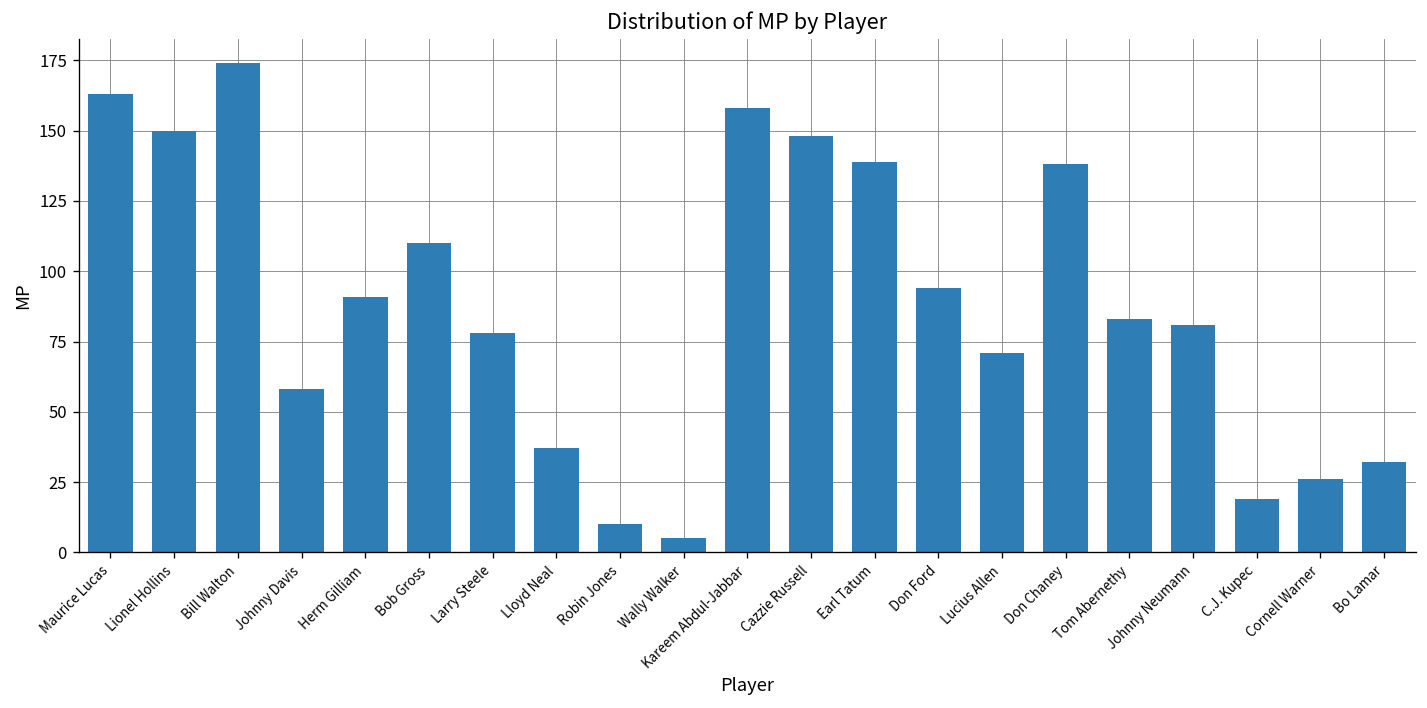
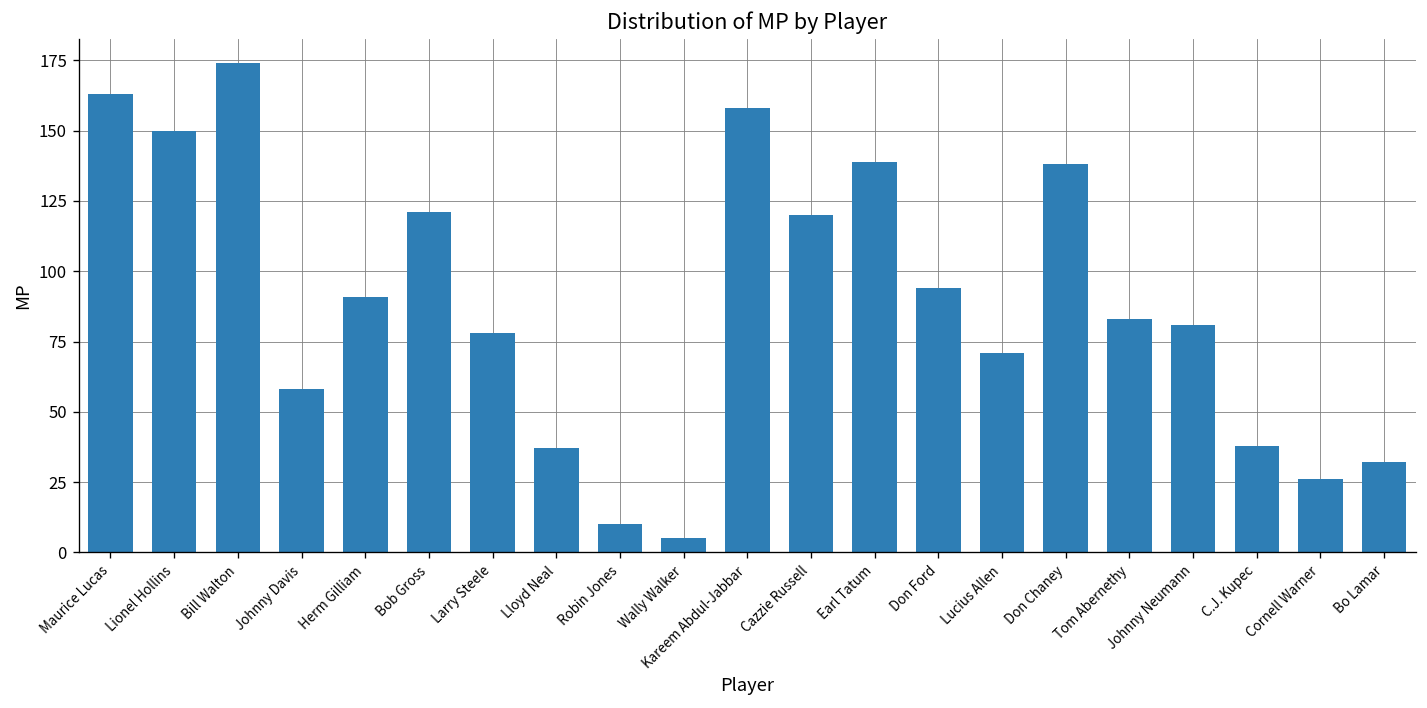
Bob Gross: 110 -> 121
Cazzie Russell: 148 -> 120
C.J. Kupec: 19 -> 38
